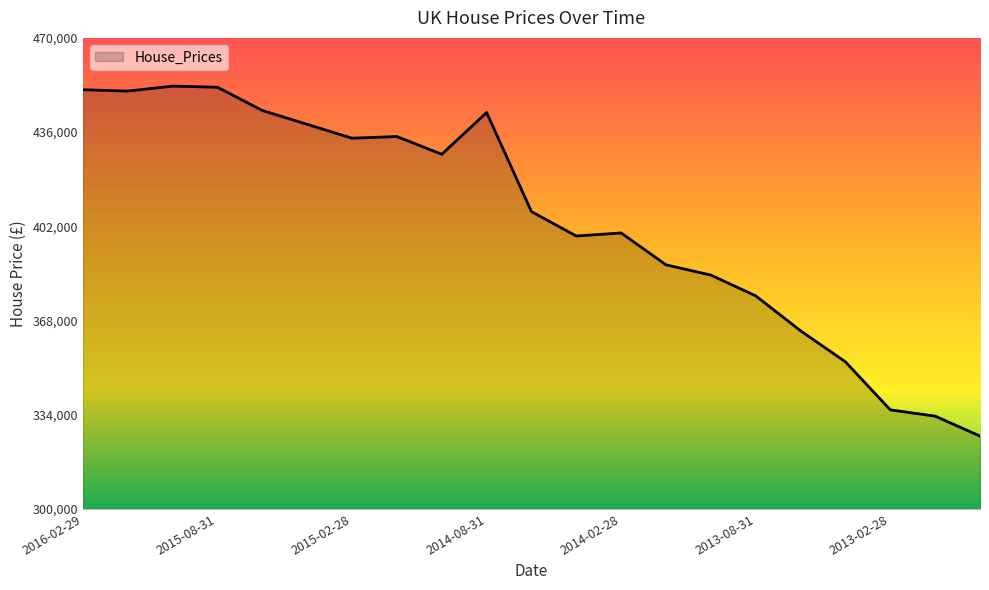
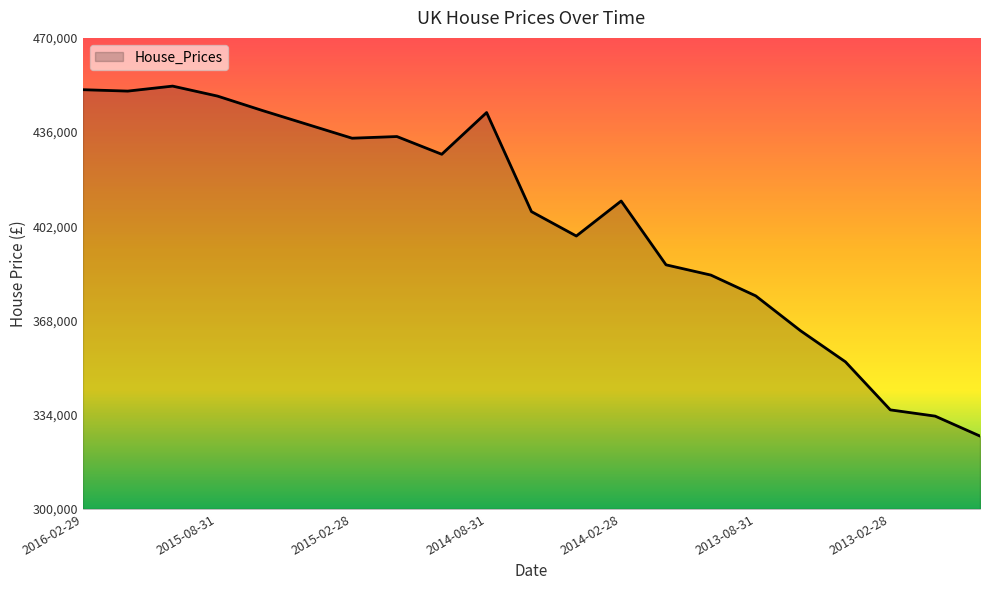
2015-08-31: 452,000 -> 449,000
2014-02-28: 400,000 -> 411,000
